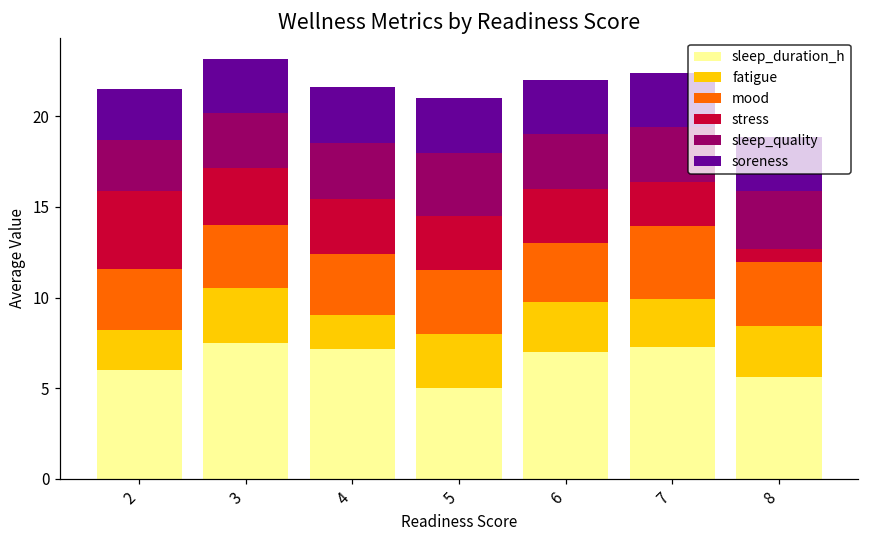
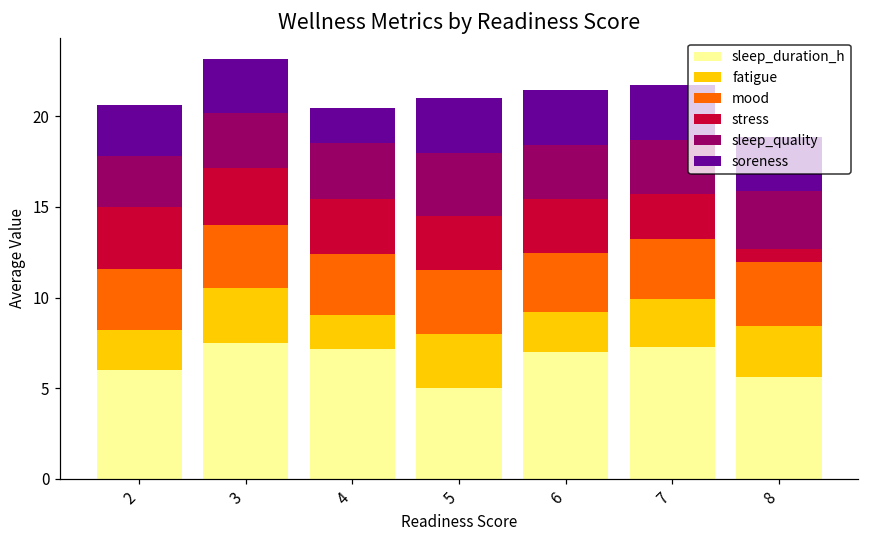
stress, 2: 4.3 -> 3.4
soreness, 4: 3.1 -> 1.9
fatigue, 6: 2.8 -> 2.2
mood, 7: 4.0 -> 3.3
